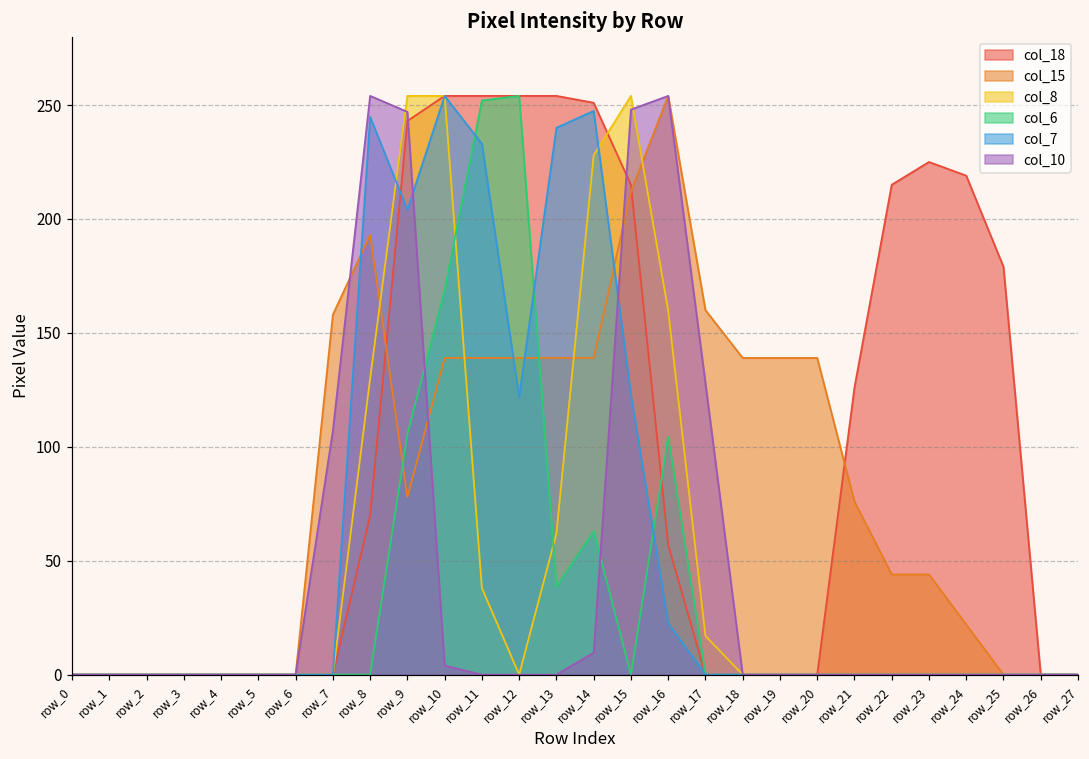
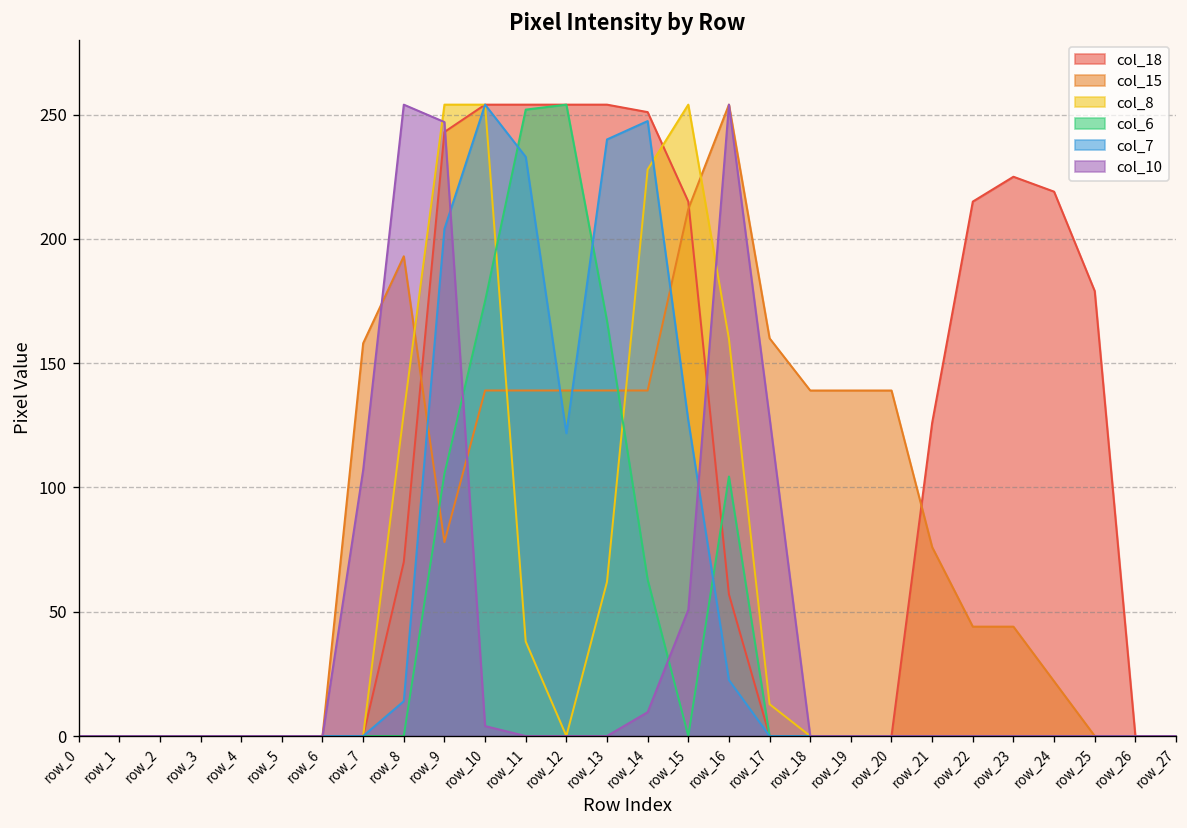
col_7, row_8: 245 -> 14
col_6, row_10: 169 -> 175
col_6, row_13: 39 -> 167
col_7, row_15: 123 -> 127
col_10, row_15: 248 -> 51
col_8, row_17: 17 -> 13
